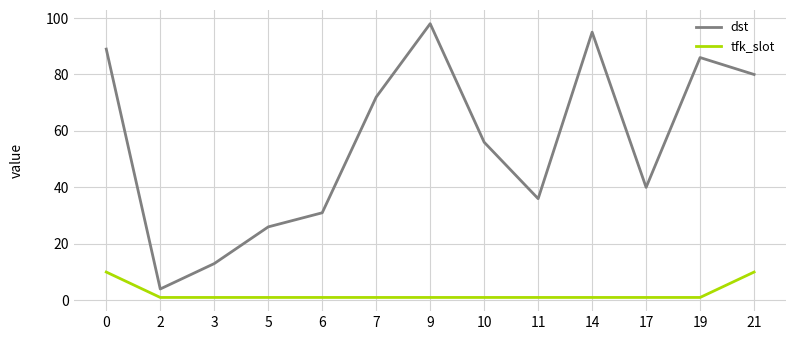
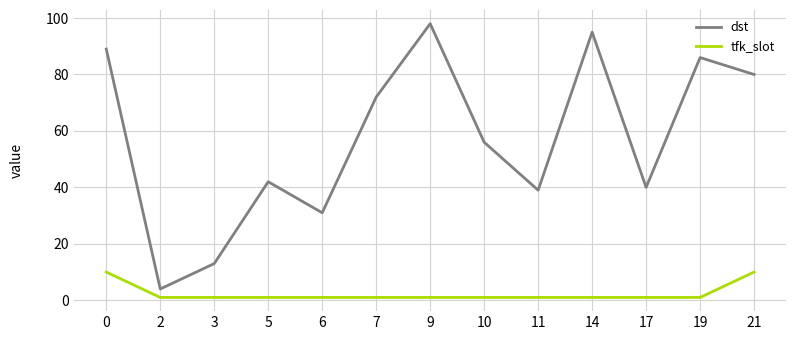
dst, 5: 26 -> 42
dst, 11: 36 -> 39
